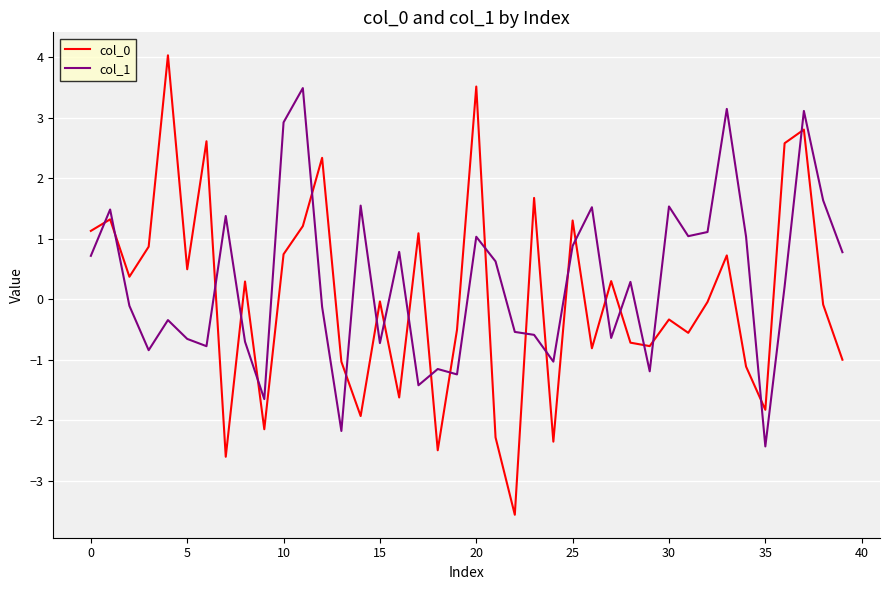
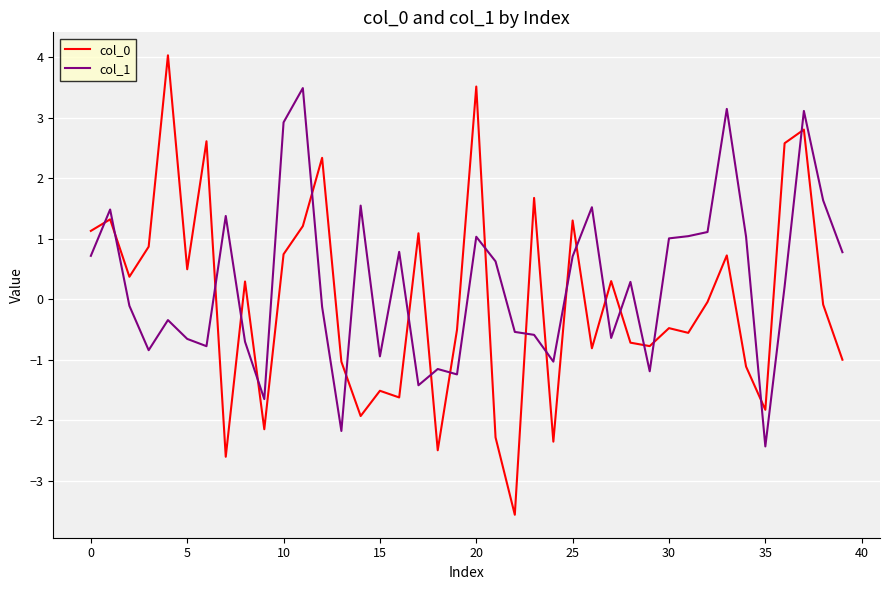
col_0, 15: 0.0 -> -1.5
col_1, 15: -0.7 -> -0.9
col_1, 25: 0.9 -> 0.7
col_0, 30: -0.3 -> -0.5
col_1, 30: 1.5 -> 1.0
